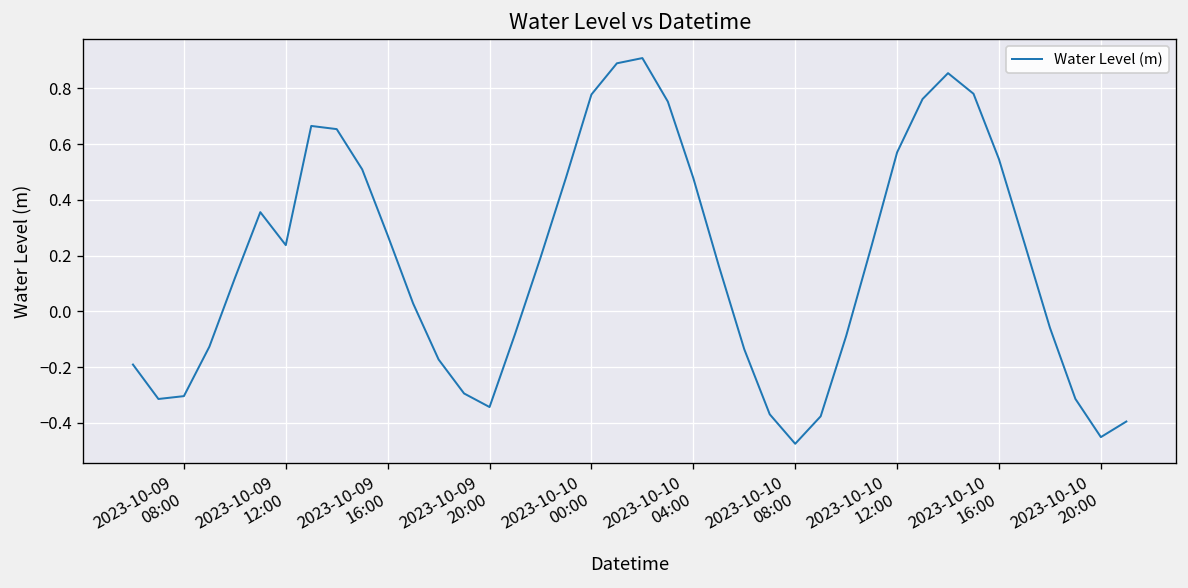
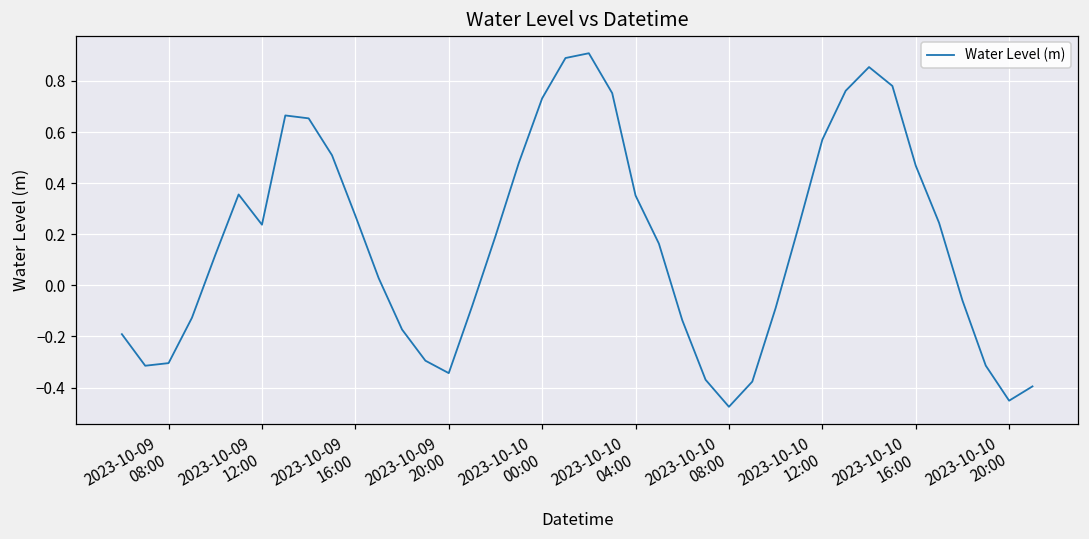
2023-10-10 00:00: 0.78 -> 0.73
2023-10-10 04:00: 0.48 -> 0.35
2023-10-10 16:00: 0.55 -> 0.47
